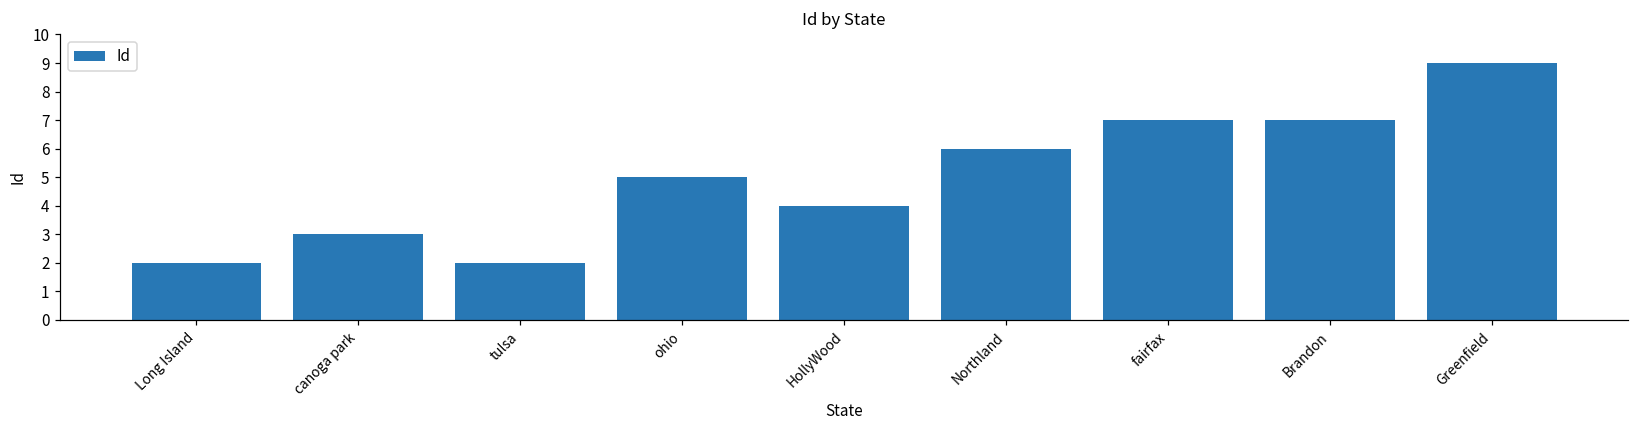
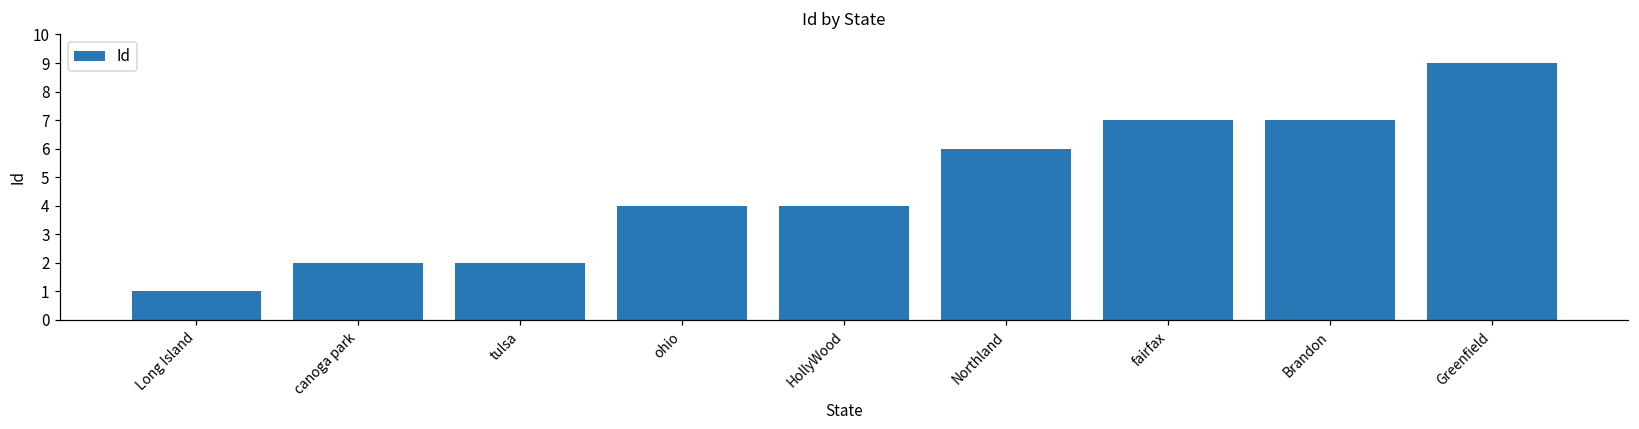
Long Island: 2 -> 1
canoga park: 3 -> 2
ohio: 5 -> 4
